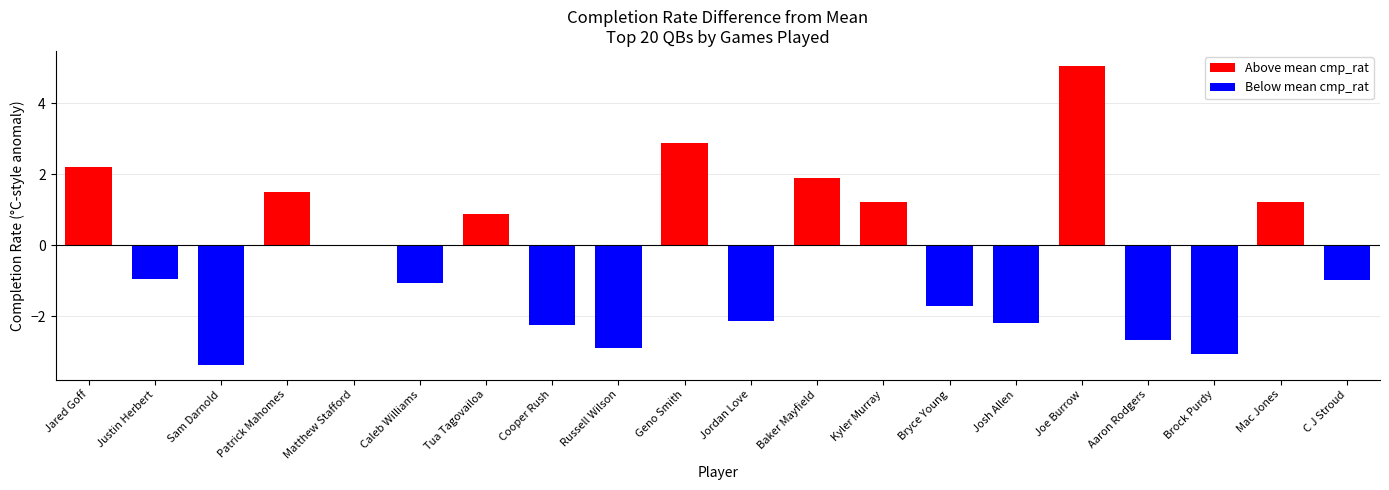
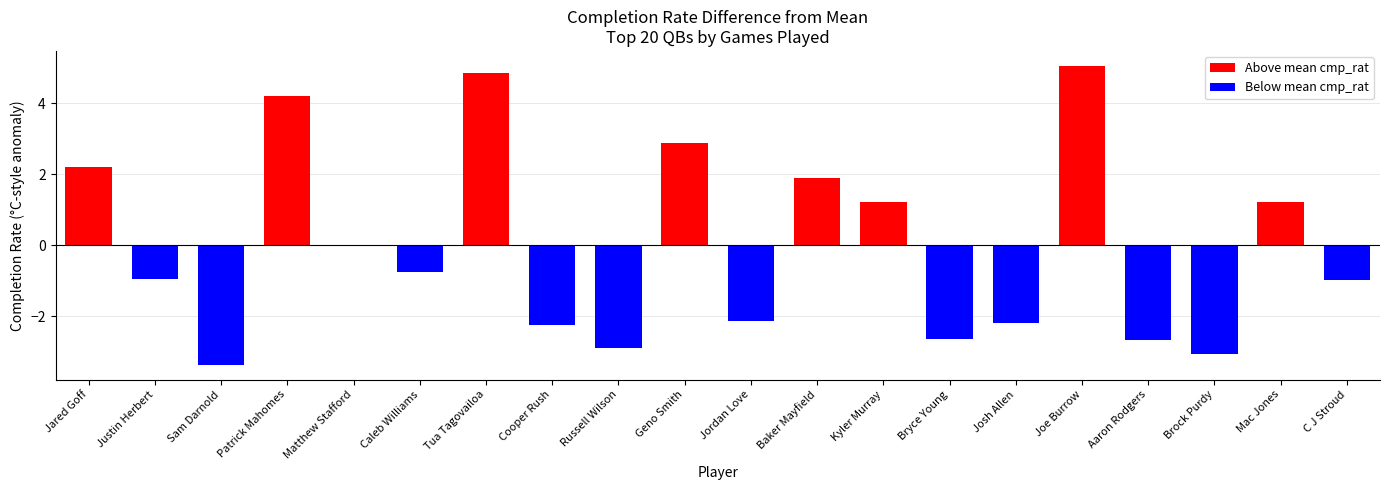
Patrick Mahomes: 1.5 -> 4.2
Caleb Williams: -1.0 -> -0.8
Tua Tagovailoa: 0.9 -> 4.9
Bryce Young: -1.7 -> -2.6
